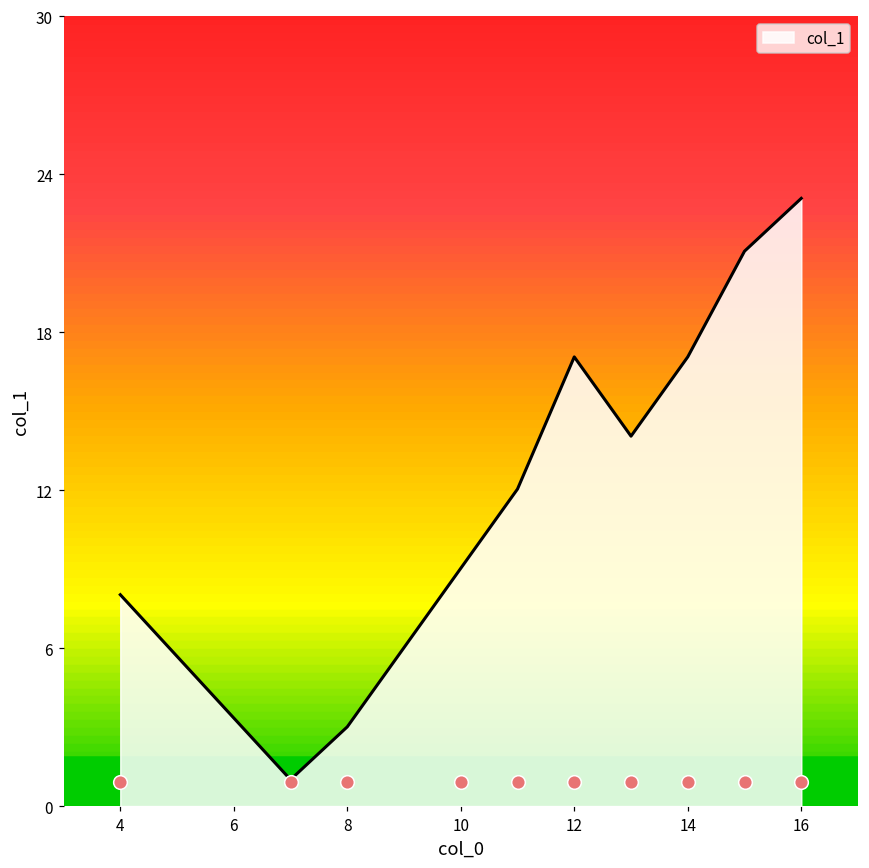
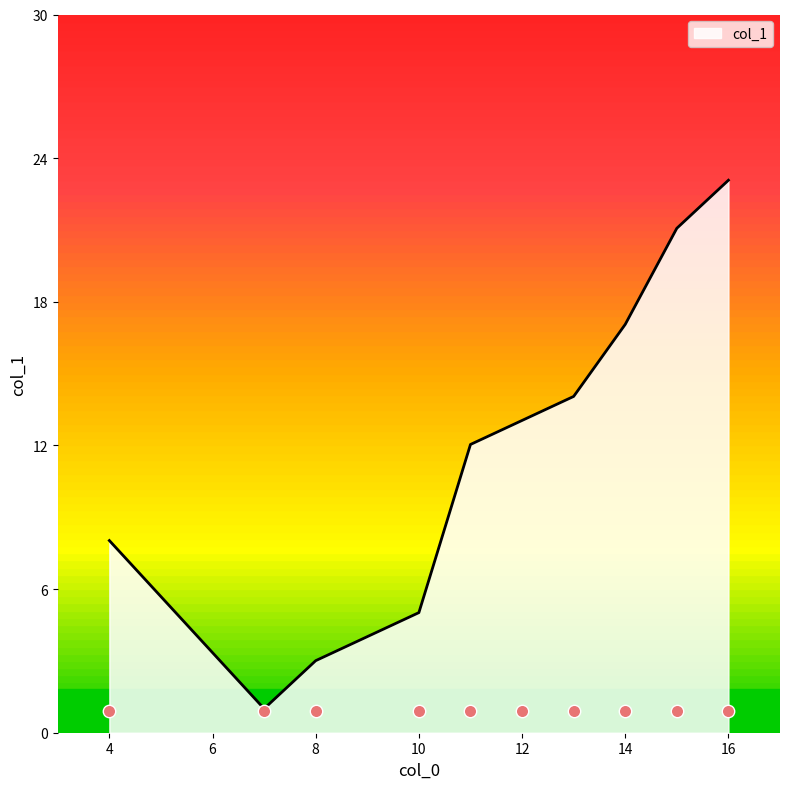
col_1, 10: 9 -> 5
col_1, 12: 17 -> 13
